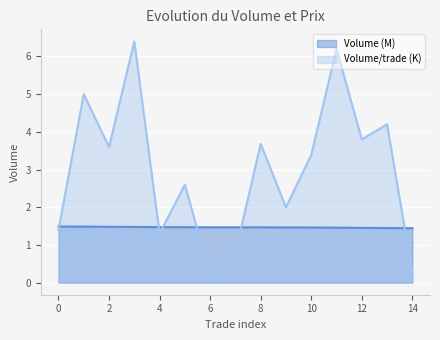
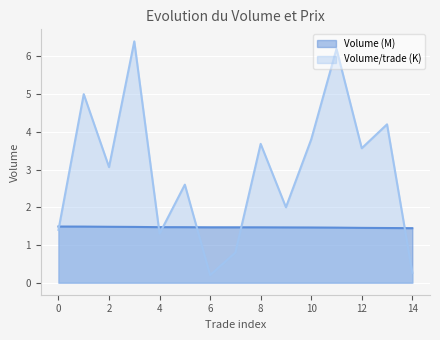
Volume/trade (K), 2: 3.6 -> 3.1
Volume/trade (K), 10: 3.4 -> 3.8
Volume/trade (K), 12: 3.8 -> 3.6
